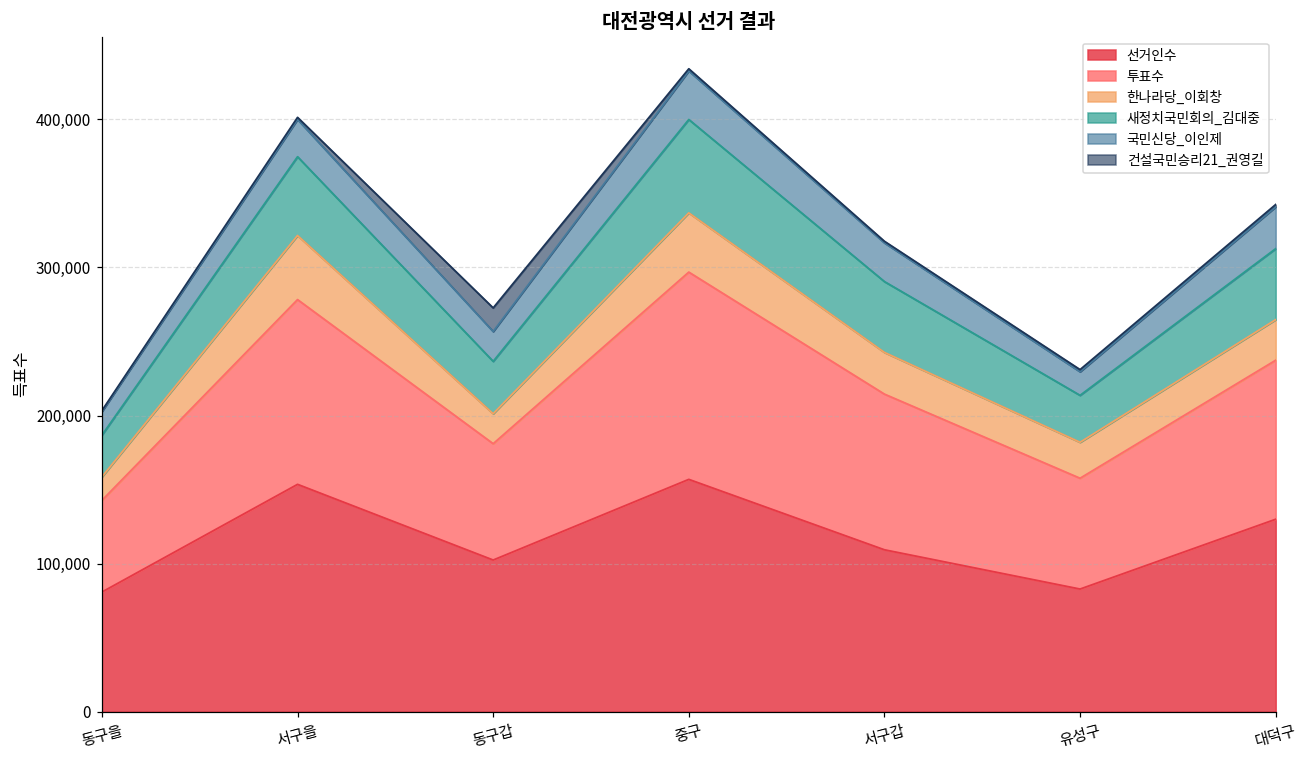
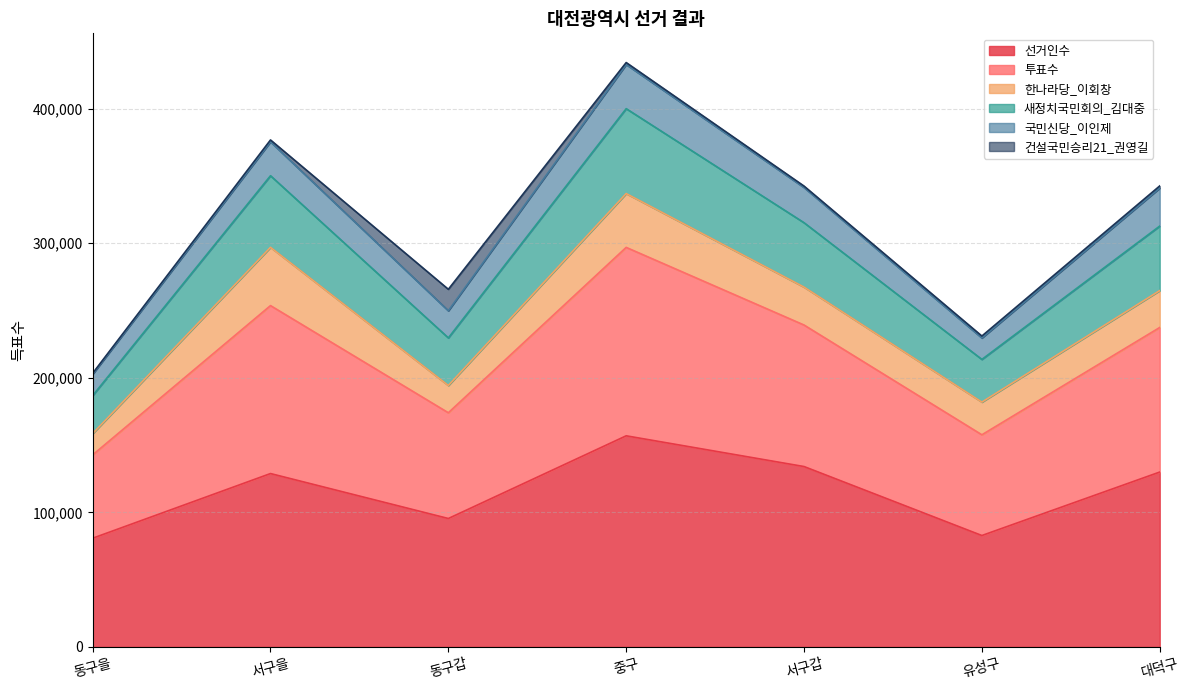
선거인수, 서구을: 153,000 -> 129,000
선거인수, 동구갑: 102,000 -> 95,000
선거인수, 서구갑: 109,000 -> 134,000
